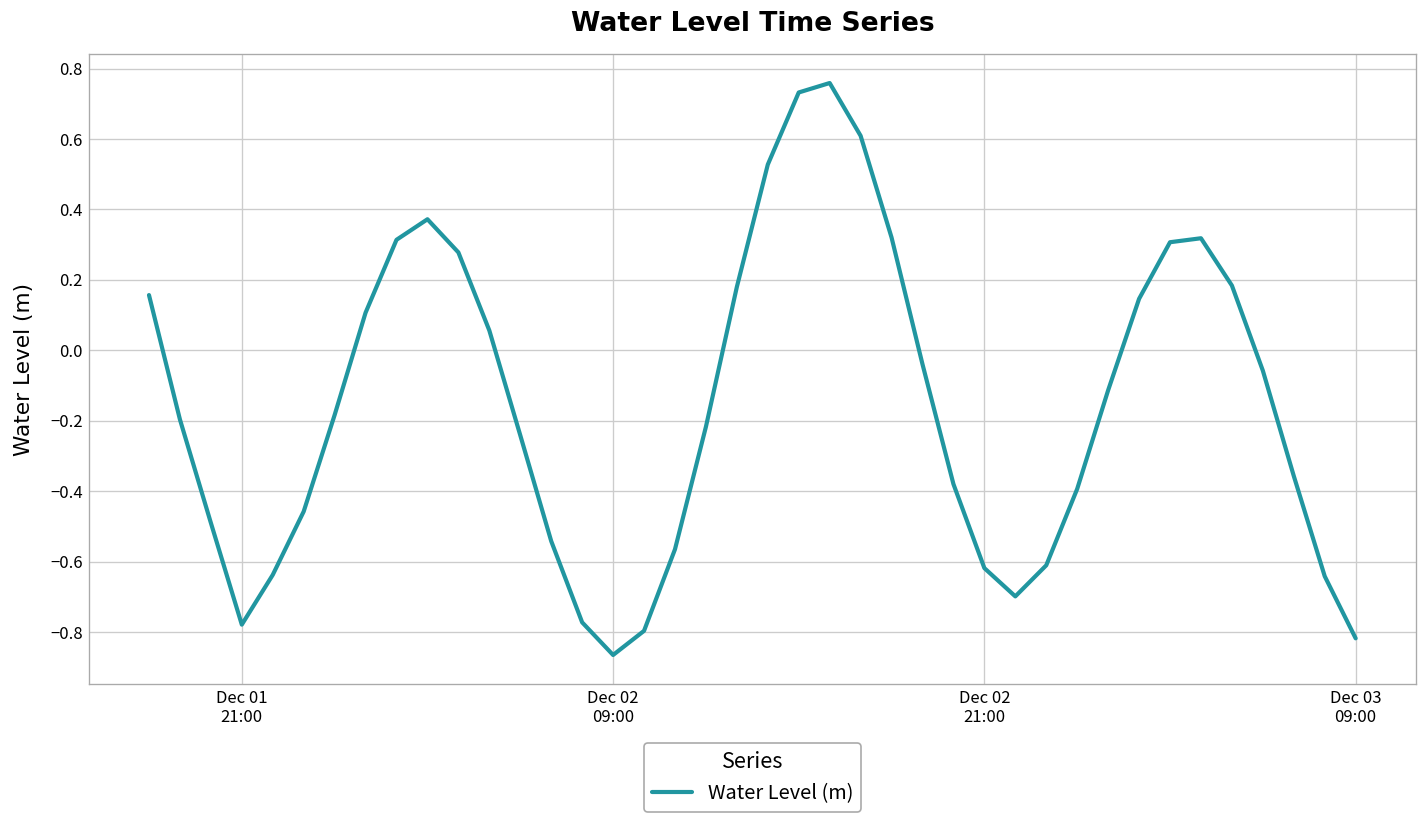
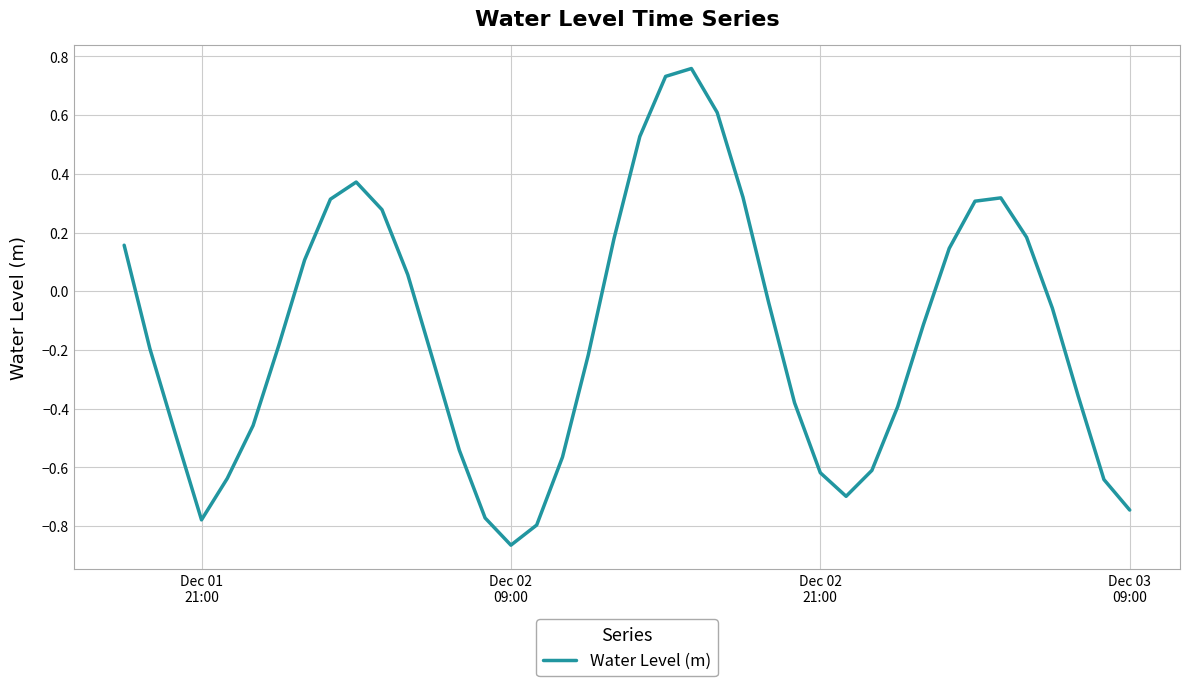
Dec 03 09:00: -0.82 -> -0.75
